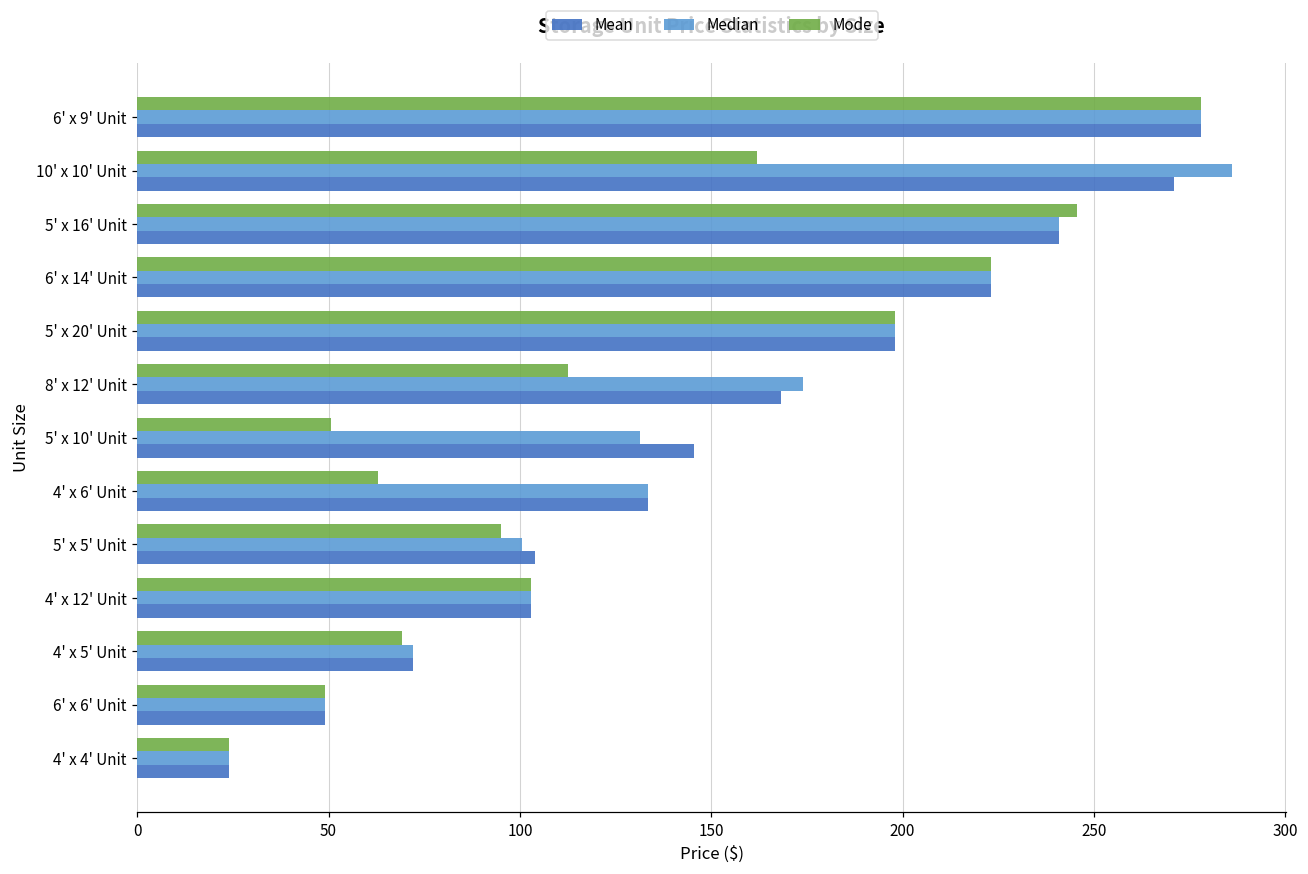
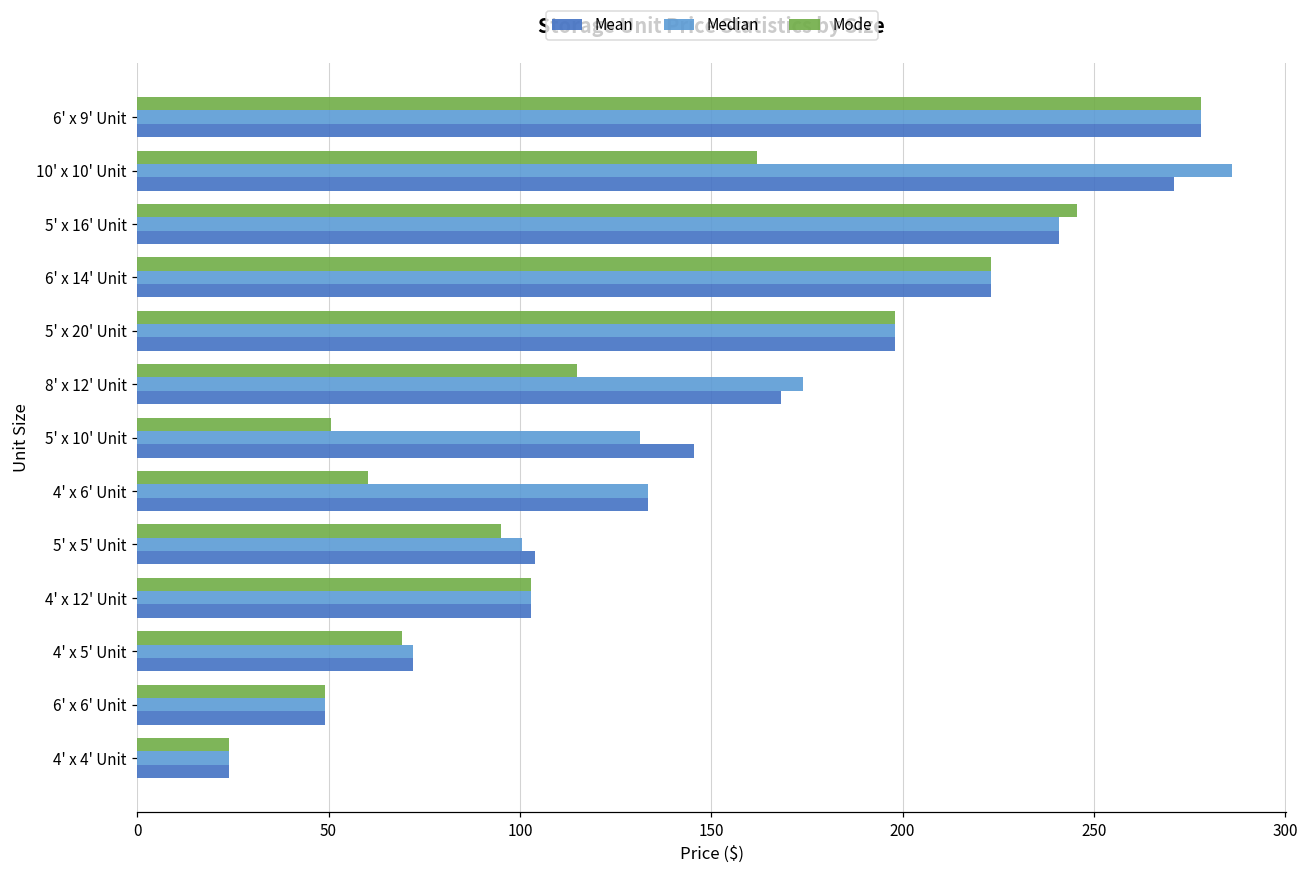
Mode, 8' x 12' Unit: 113 -> 115
Mode, 4' x 6' Unit: 63 -> 60
